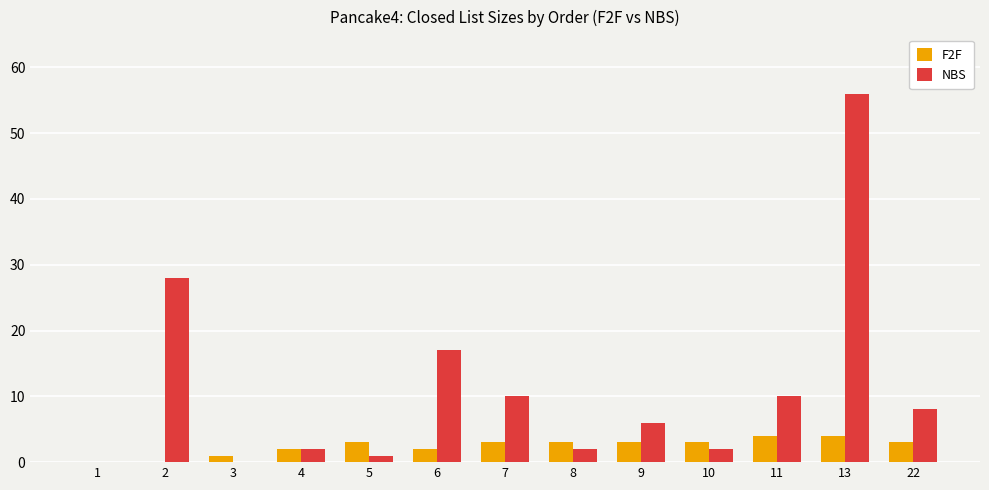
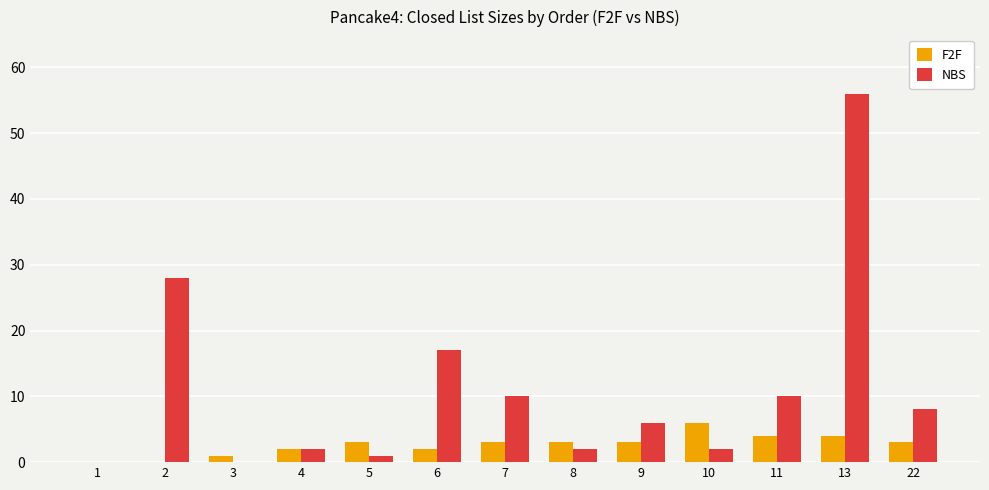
F2F, 10: 3 -> 6
